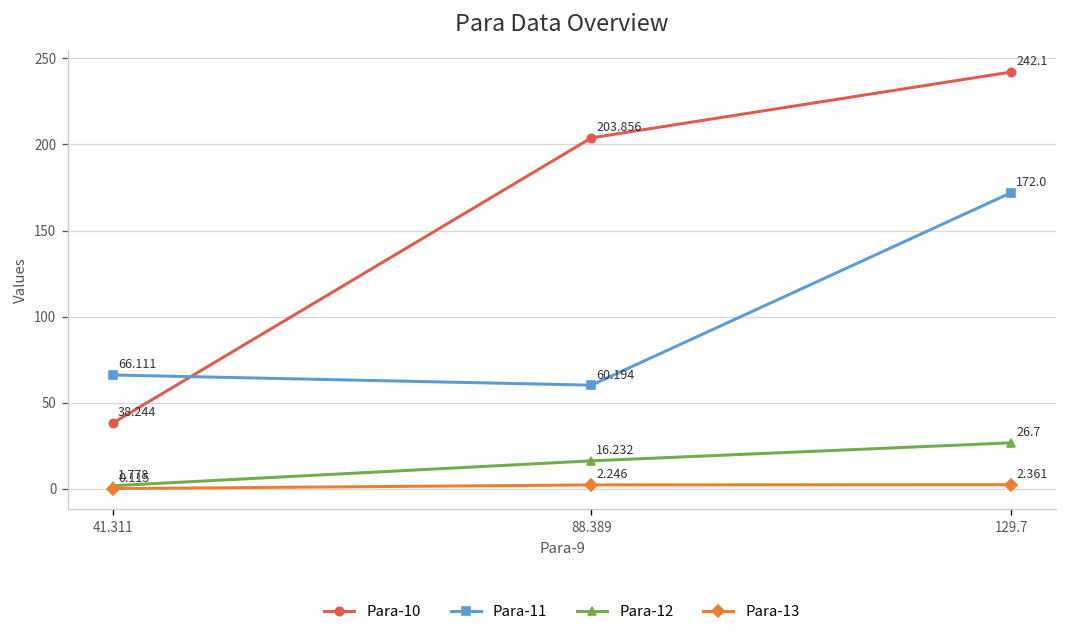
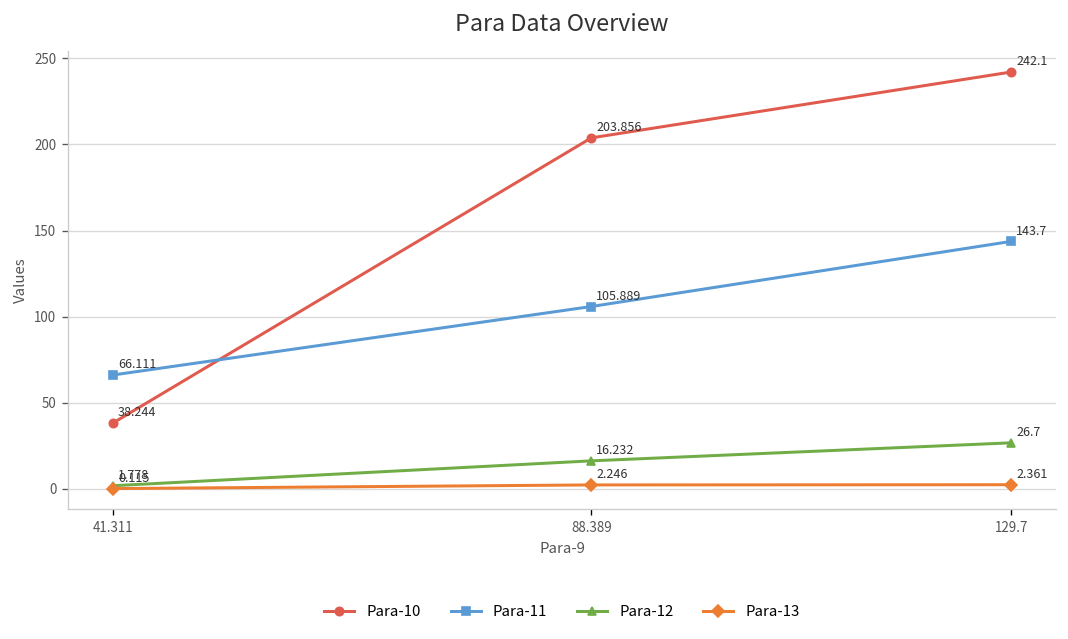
Para-11, 88.389: 60.194 -> 105.889
Para-11, 129.7: 172.0 -> 143.7
